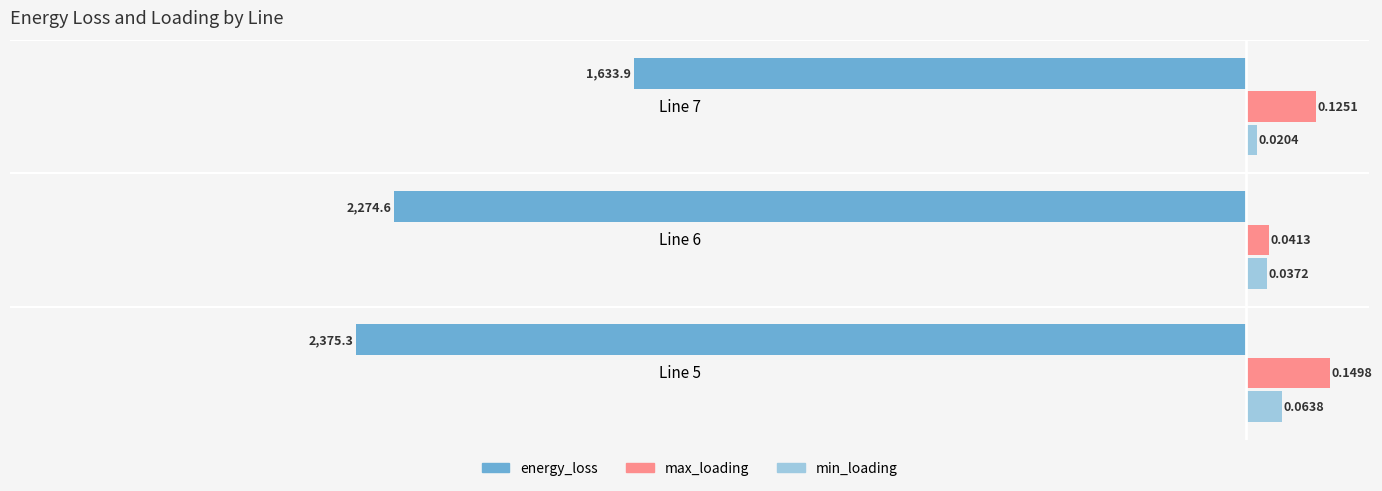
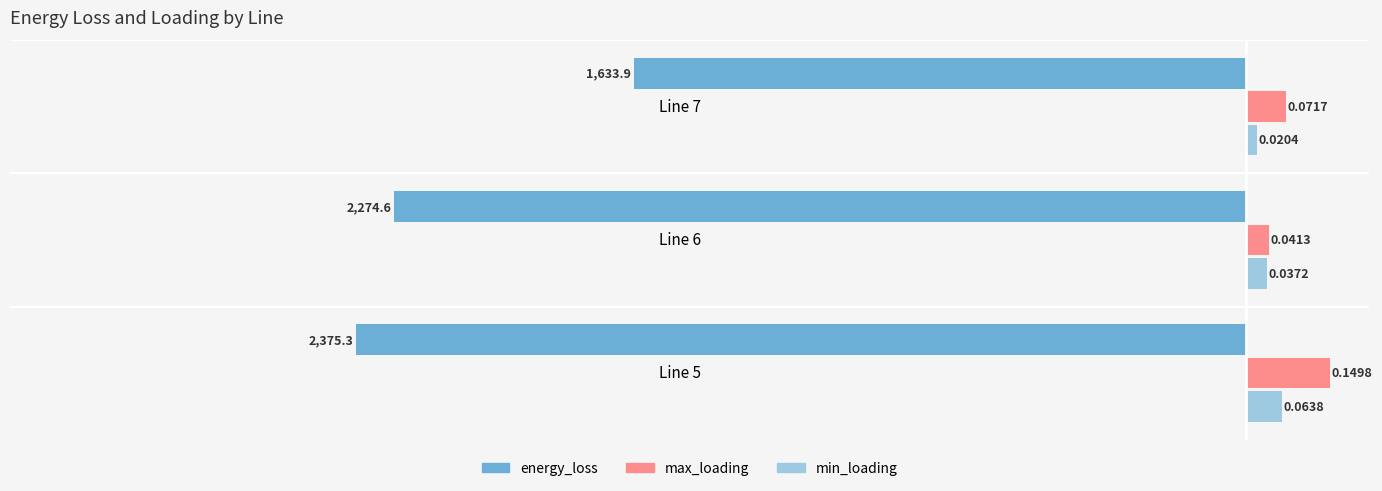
max_loading, Line 7: 0.1251 -> 0.0717
